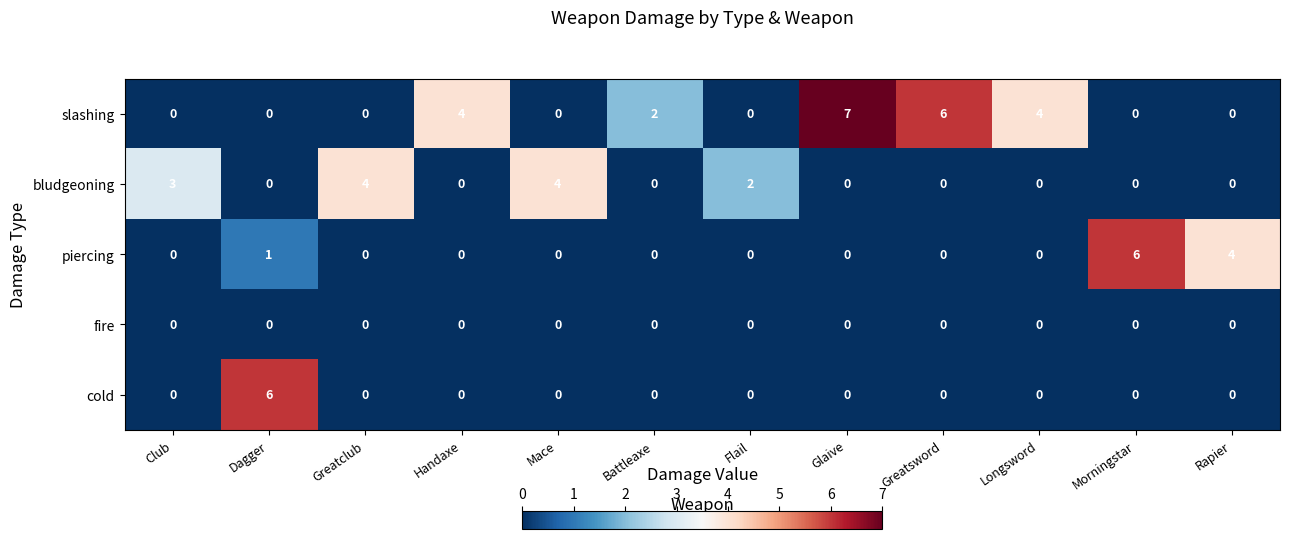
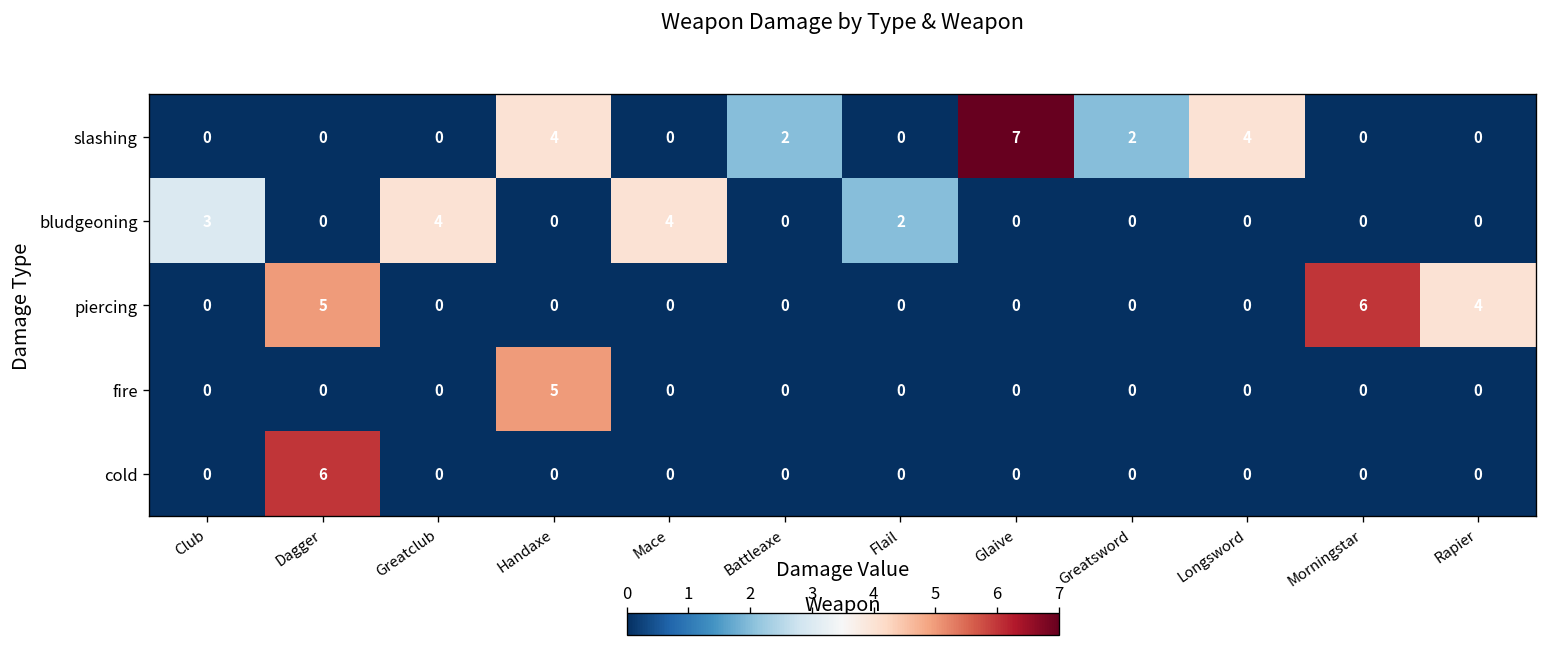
slashing, Greatsword: 6 -> 2
piercing, Dagger: 1 -> 5
fire, Handaxe: 0 -> 5
